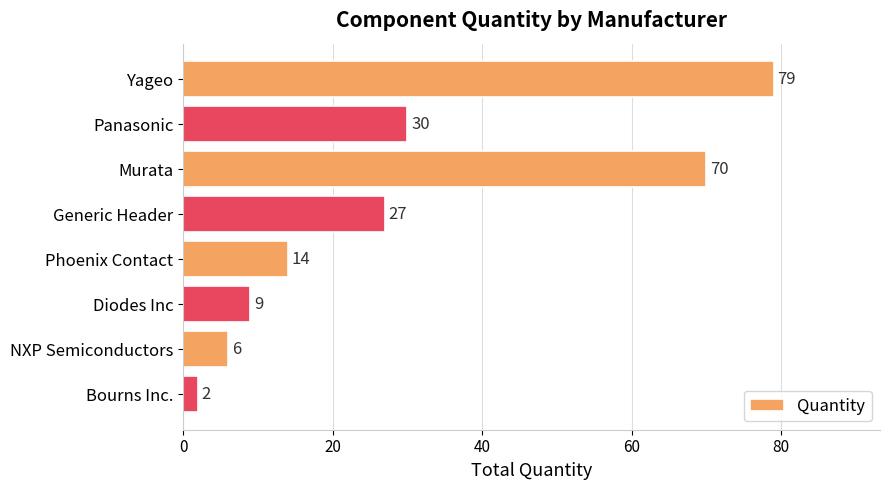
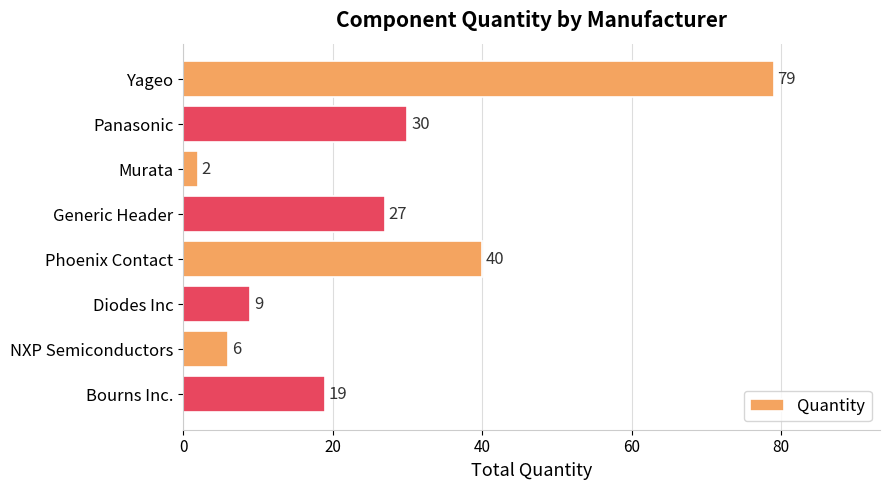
Murata: 70 -> 2
Phoenix Contact: 14 -> 40
Bourns Inc.: 2 -> 19
